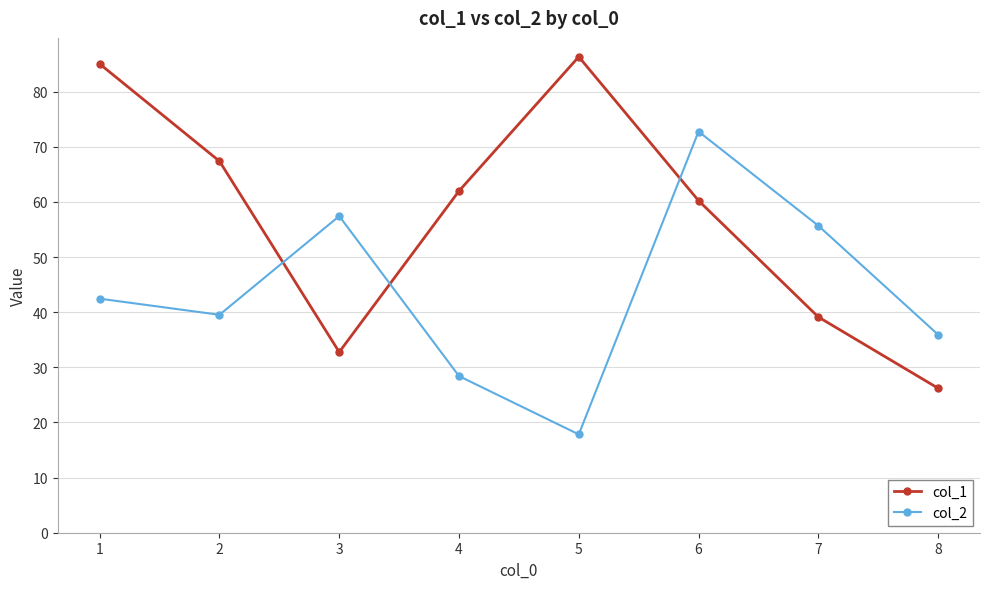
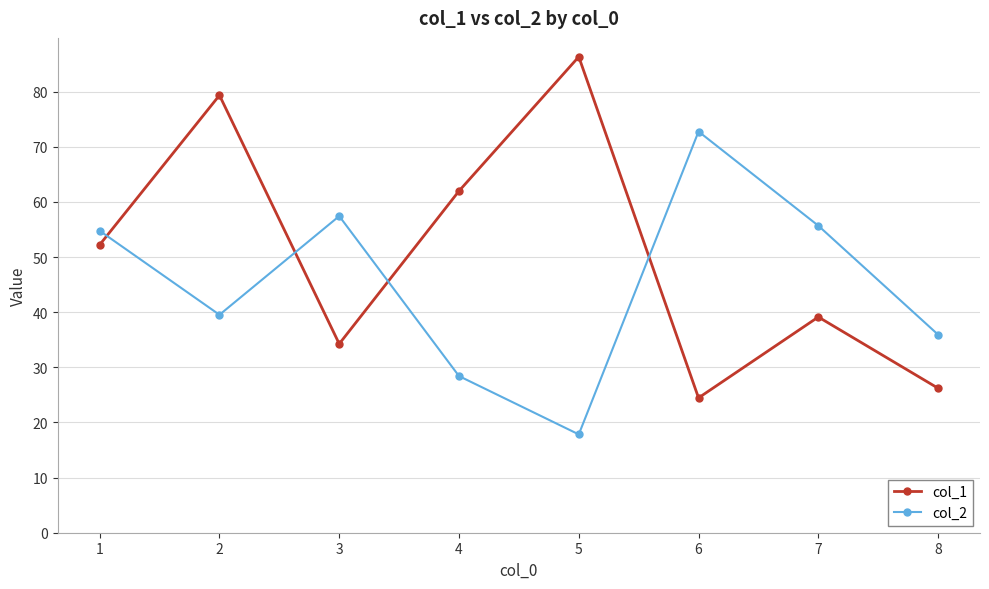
col_1, 1: 85 -> 52
col_2, 1: 42 -> 55
col_1, 2: 67 -> 79
col_1, 3: 33 -> 34
col_1, 6: 60 -> 24
